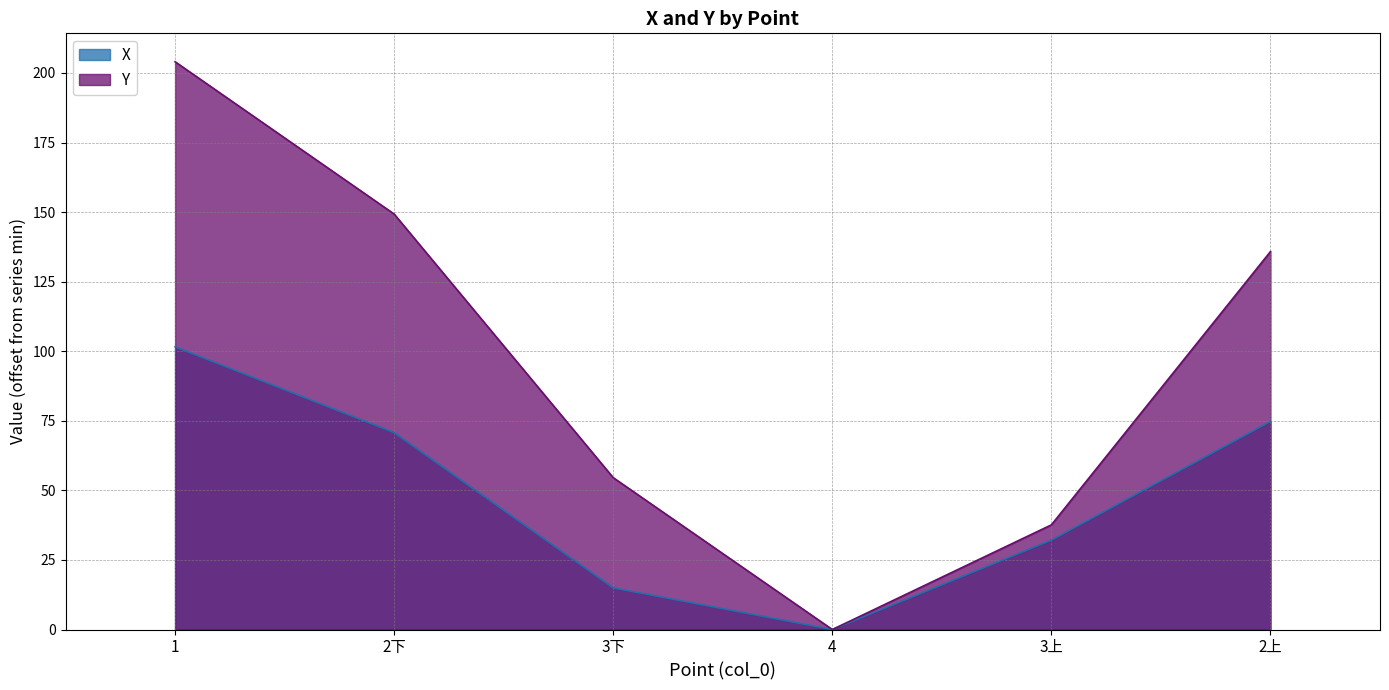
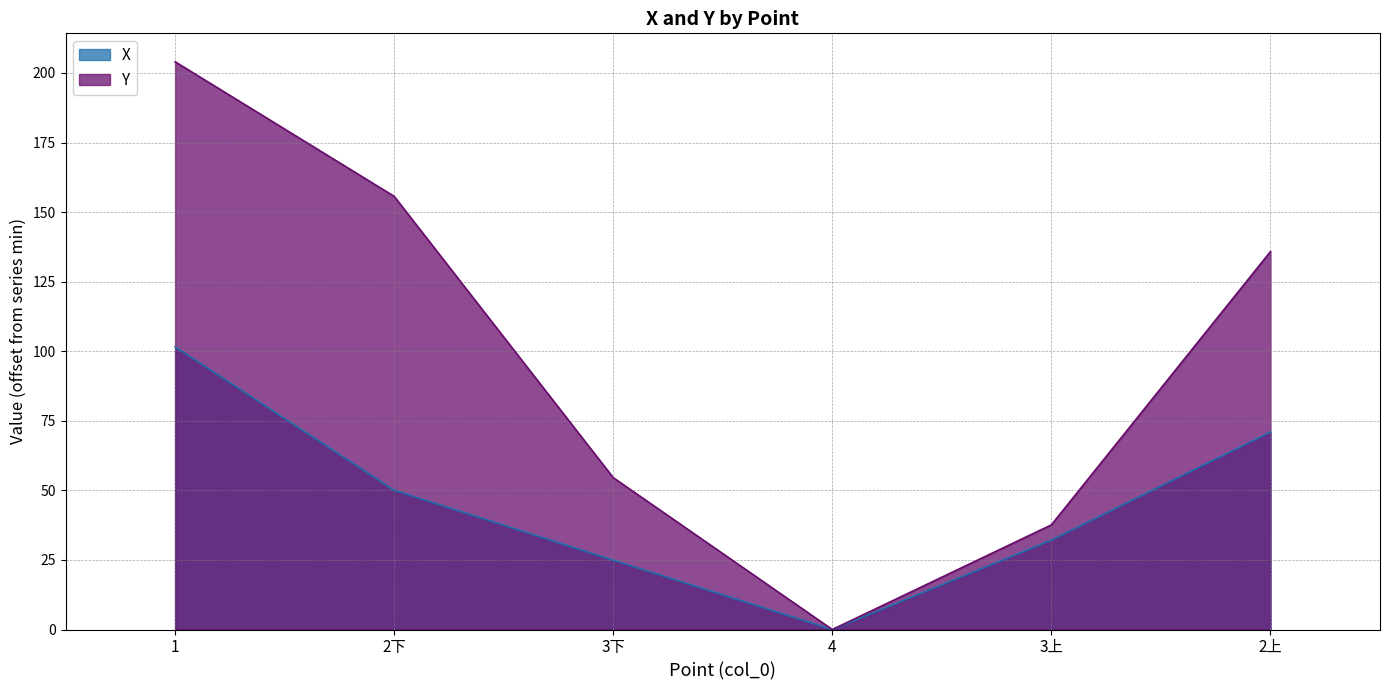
X, 2下: 71 -> 50
Y, 2下: 149 -> 156
X, 3下: 15 -> 25
X, 2上: 75 -> 71
